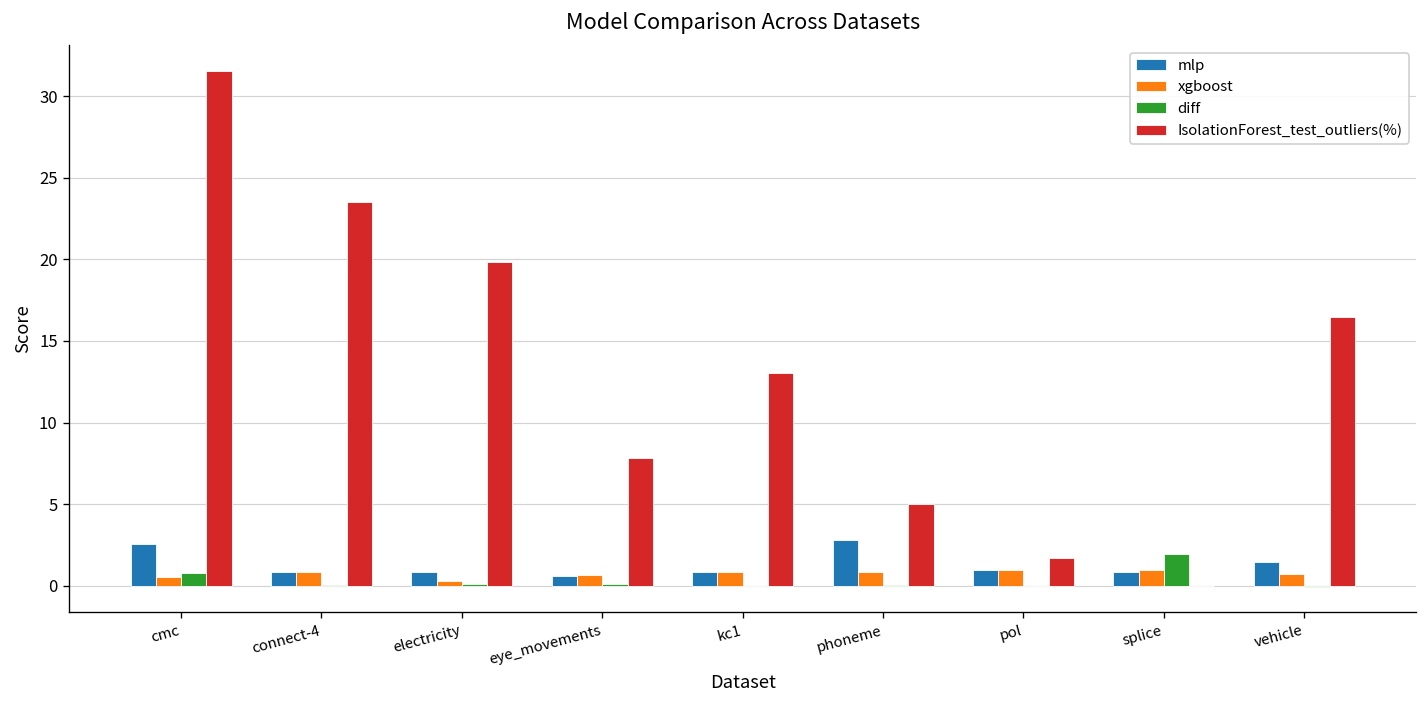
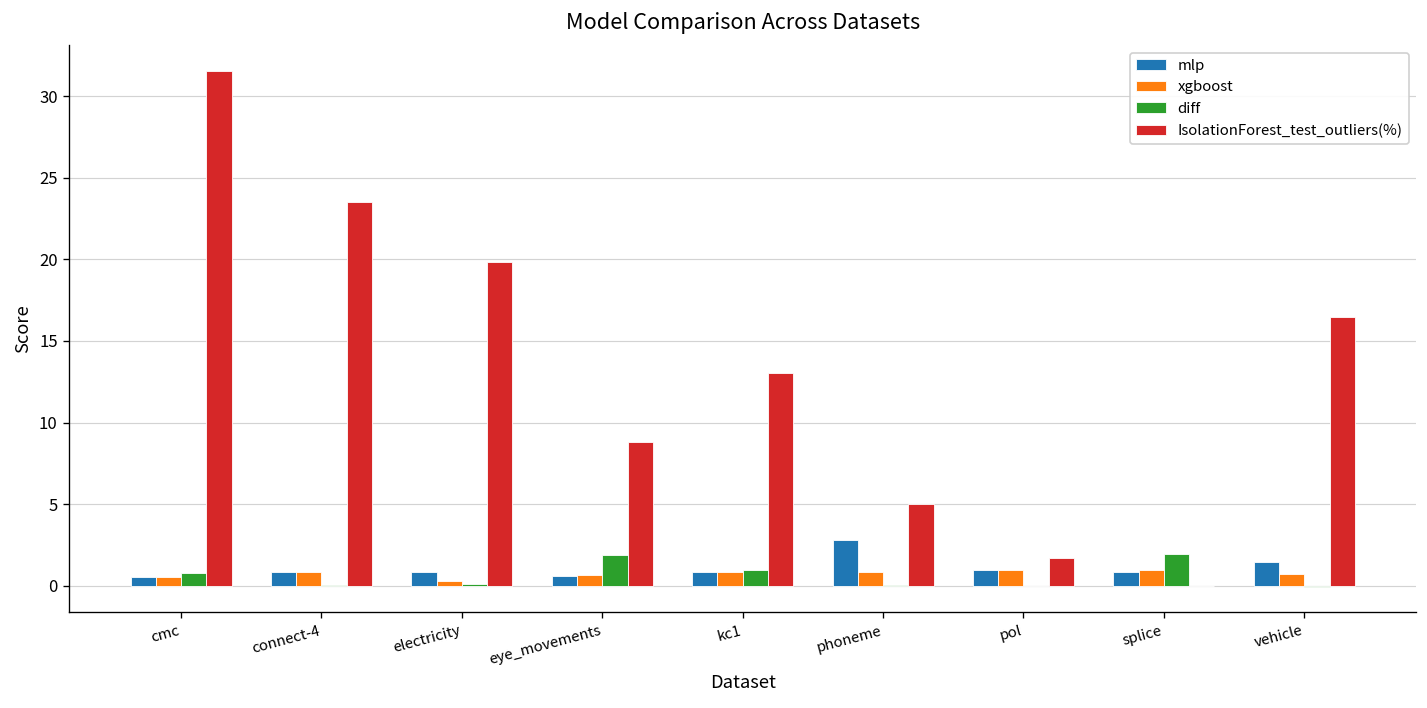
mlp, cmc: 2.6 -> 0.5
diff, eye_movements: 0.1 -> 1.9
IsolationForest_test_outliers(%), eye_movements: 7.8 -> 8.8
diff, kc1: 0.0 -> 1.0
